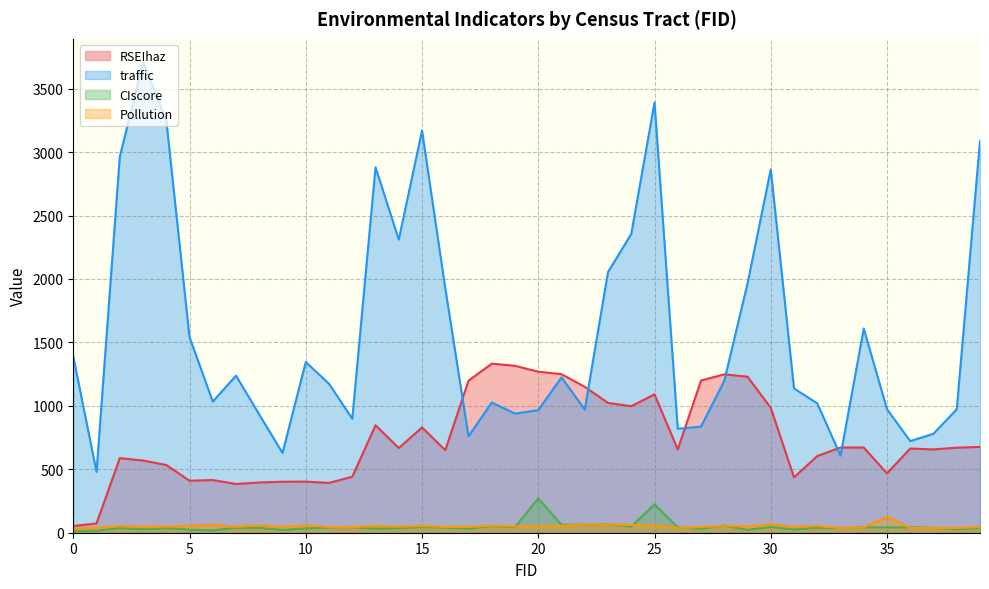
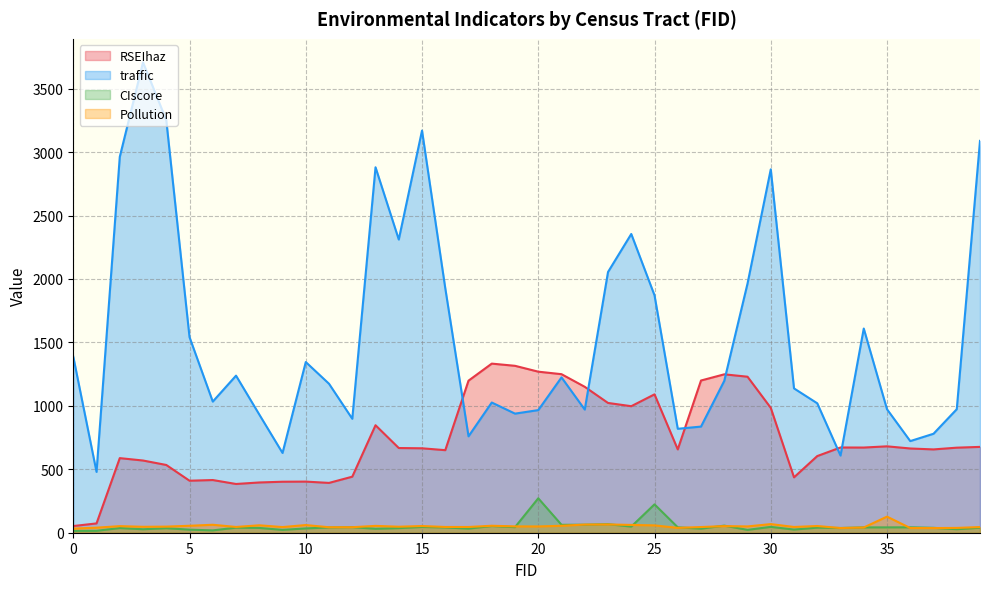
RSEIhaz, 15: 830 -> 670
traffic, 25: 3390 -> 1870
RSEIhaz, 35: 470 -> 680
